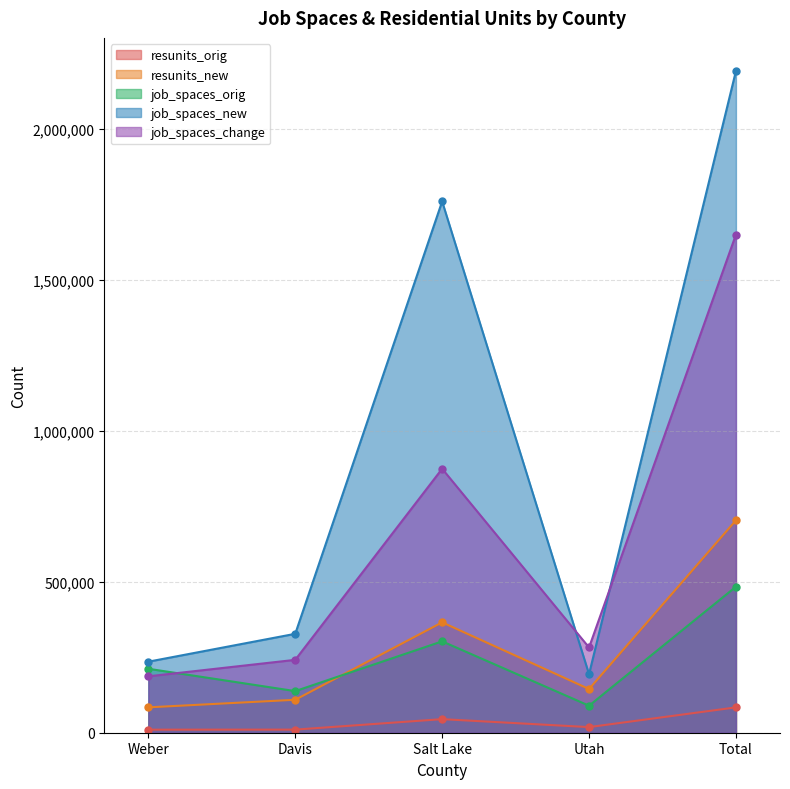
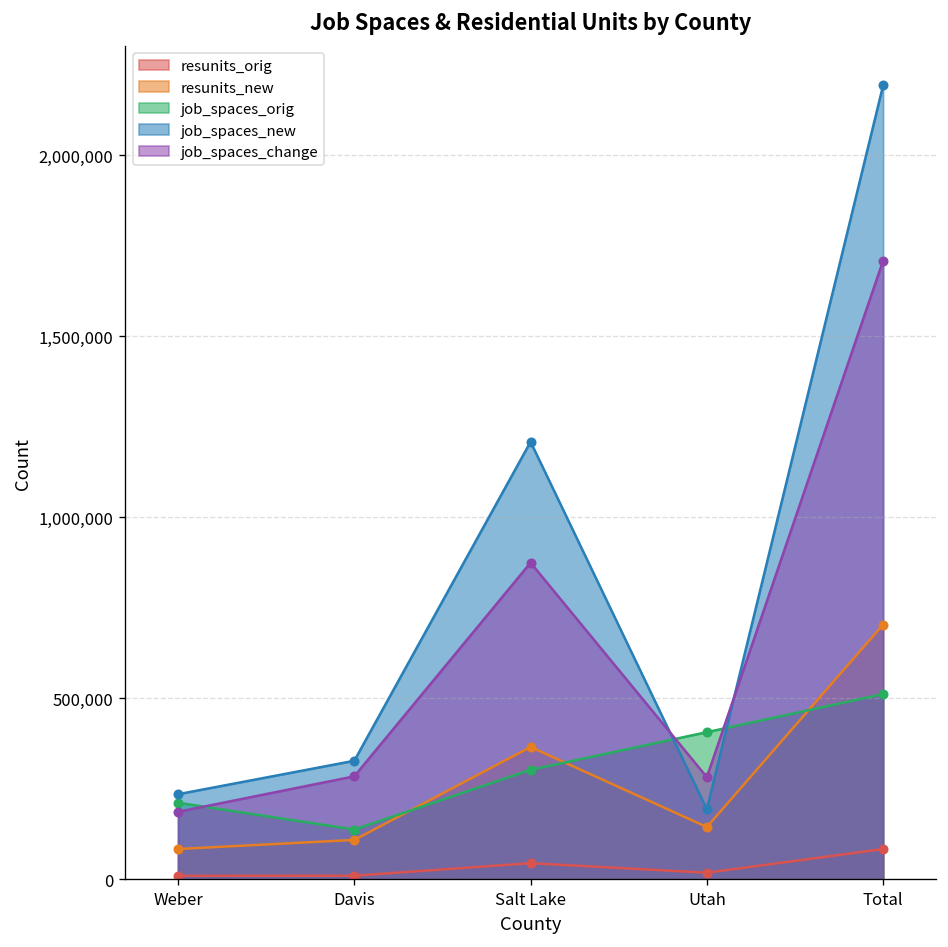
job_spaces_change, Davis: 240,000 -> 280,000
job_spaces_new, Salt Lake: 1,760,000 -> 1,210,000
job_spaces_orig, Utah: 90,000 -> 410,000
job_spaces_orig, Total: 480,000 -> 510,000
job_spaces_change, Total: 1,650,000 -> 1,710,000
